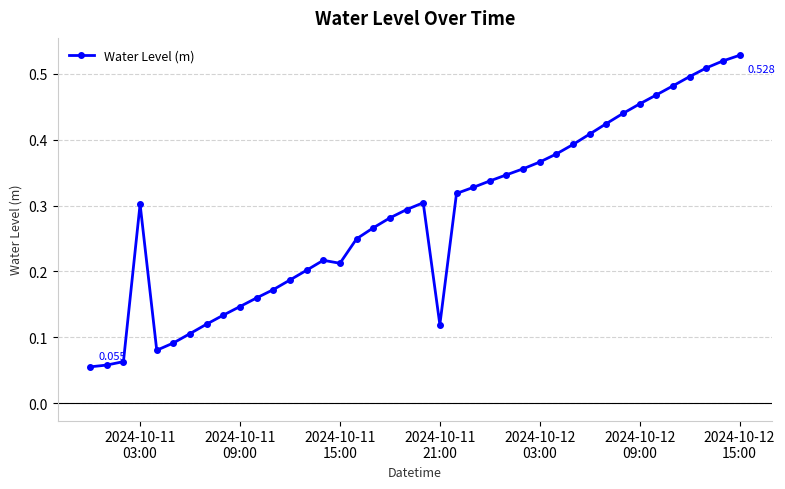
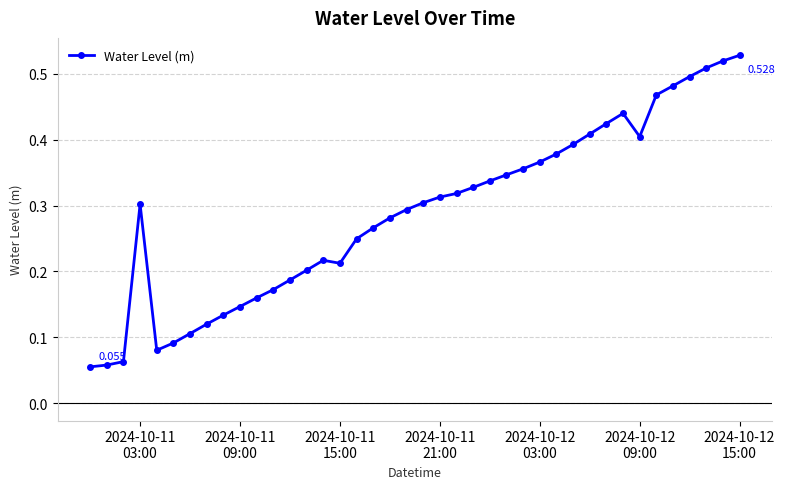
2024-10-11 21:00: 0.12 -> 0.31
2024-10-12 09:00: 0.45 -> 0.40
